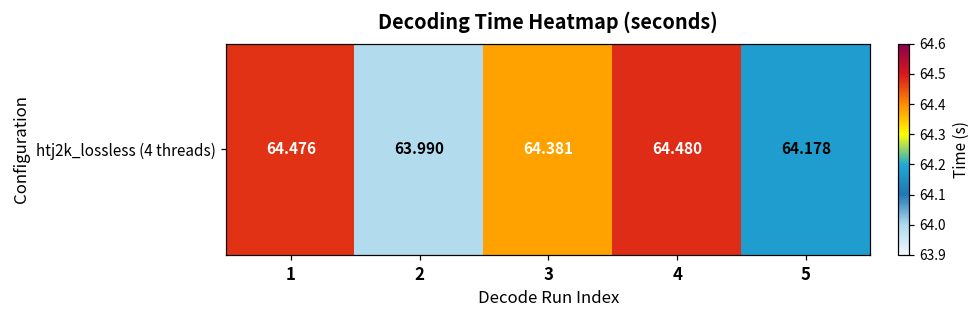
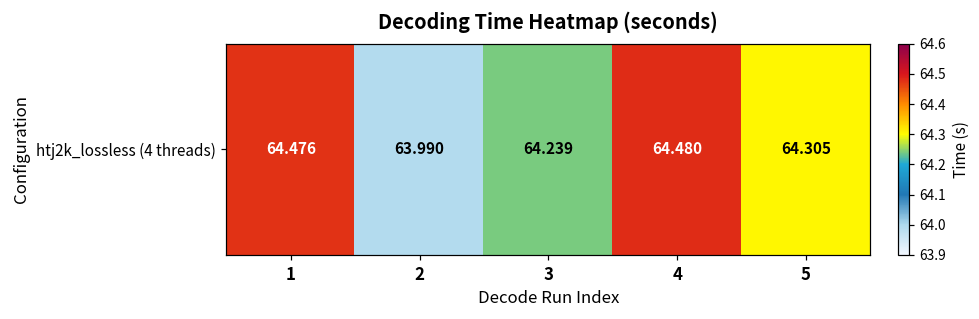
htj2k_lossless (4 threads), 3: 64.381 -> 64.239
htj2k_lossless (4 threads), 5: 64.178 -> 64.305
